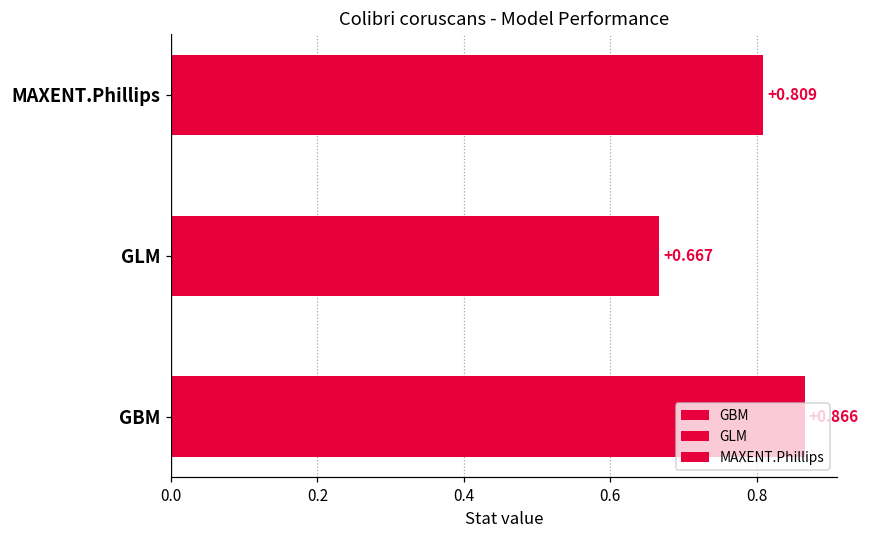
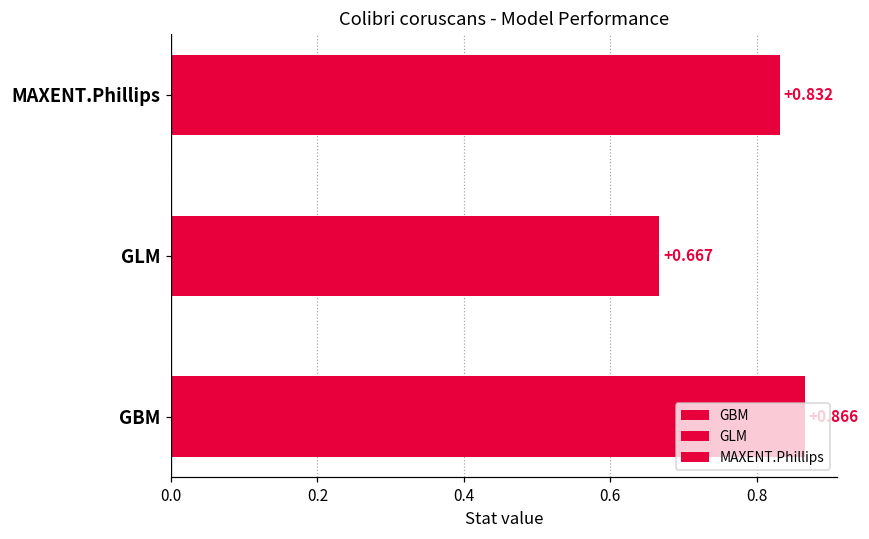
MAXENT.Phillips: +0.809 -> +0.832
